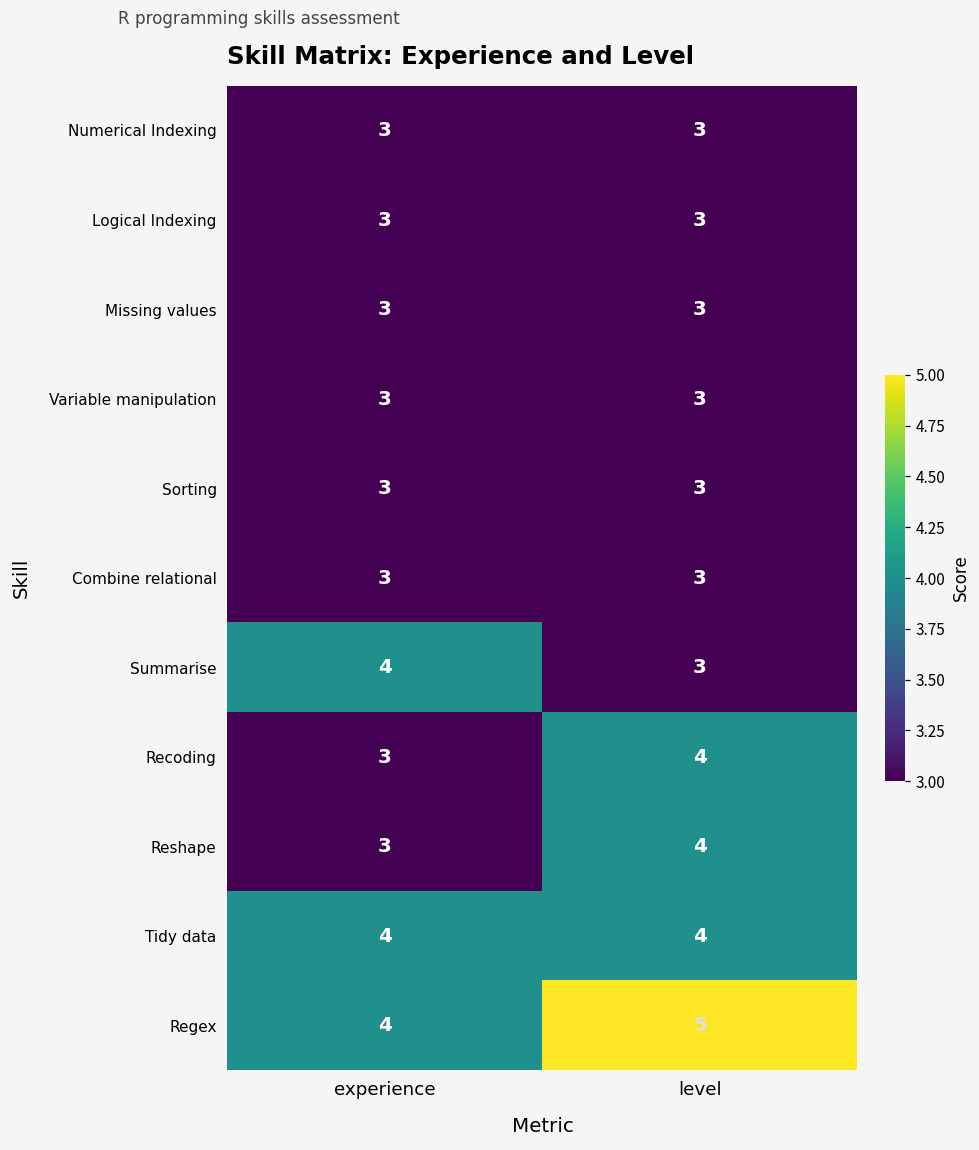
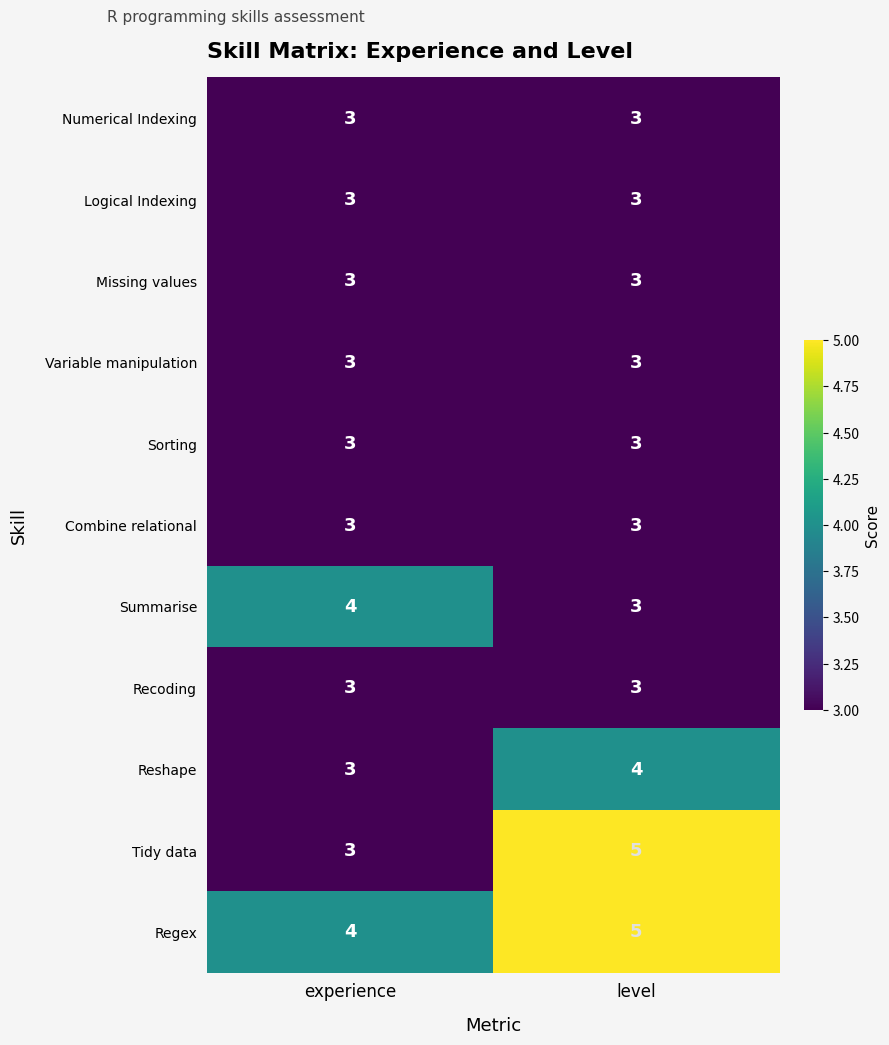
Recoding, level: 4 -> 3
Tidy data, experience: 4 -> 3
Tidy data, level: 4 -> 5
